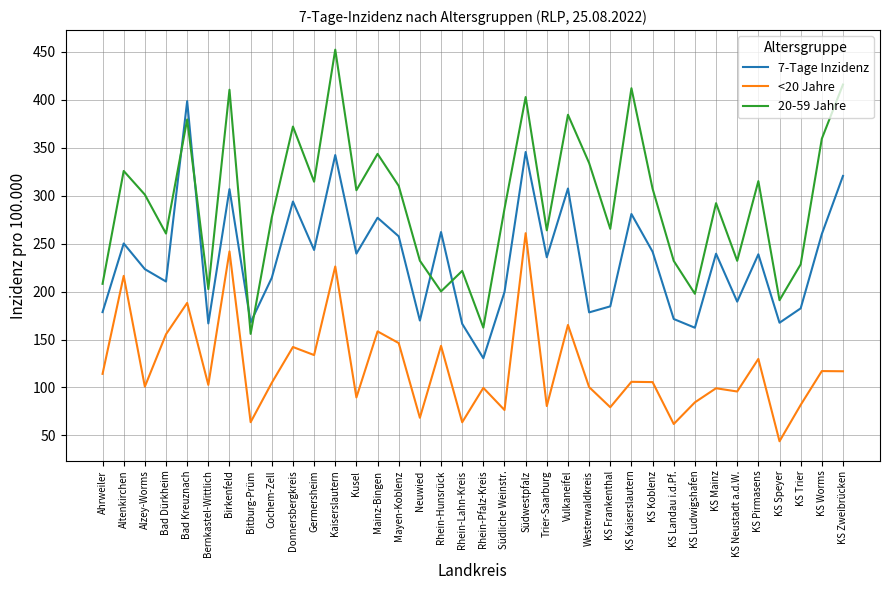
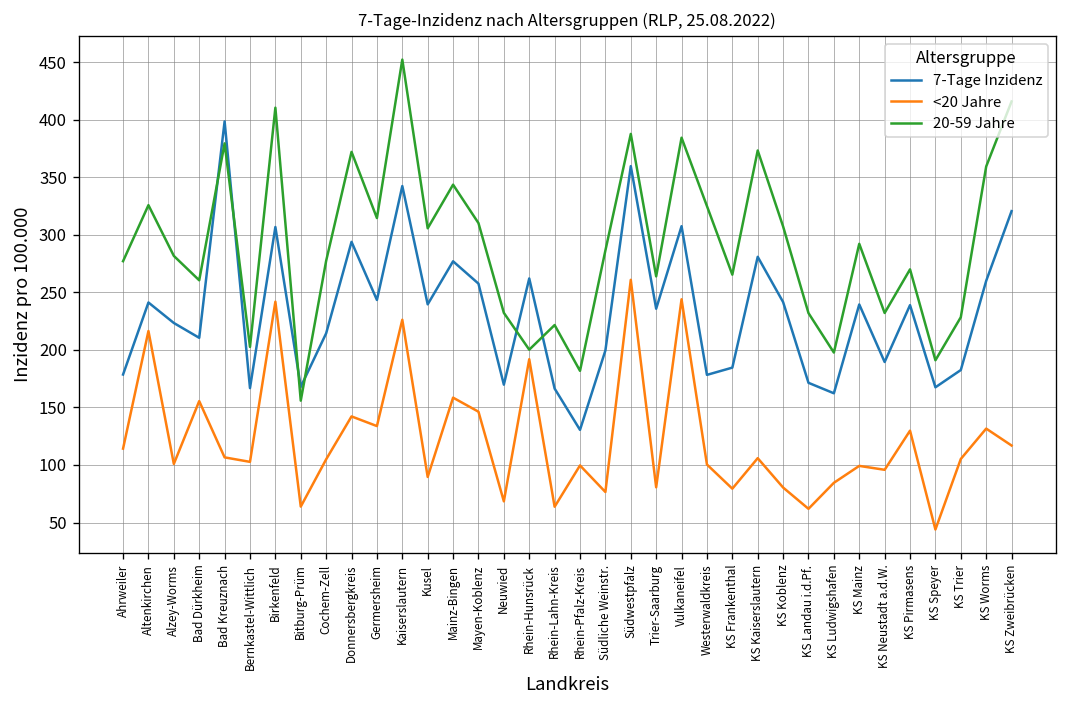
20-59 Jahre, Ahrweiler: 210 -> 280
7-Tage Inzidenz, Altenkirchen: 250 -> 240
20-59 Jahre, Alzey-Worms: 300 -> 280
<20 Jahre, Bad Kreuznach: 190 -> 110
<20 Jahre, Rhein-Hunsrück: 140 -> 190
20-59 Jahre, Rhein-Pfalz-Kreis: 160 -> 180
7-Tage Inzidenz, Südwestpfalz: 350 -> 360
20-59 Jahre, Südwestpfalz: 400 -> 390
<20 Jahre, Vulkaneifel: 170 -> 240
20-59 Jahre, Westerwaldkreis: 334 -> 325
20-59 Jahre, KS Kaiserslautern: 410 -> 370
<20 Jahre, KS Koblenz: 110 -> 80
20-59 Jahre, KS Pirmasens: 320 -> 270
<20 Jahre, KS Trier: 80 -> 110
<20 Jahre, KS Worms: 120 -> 130
